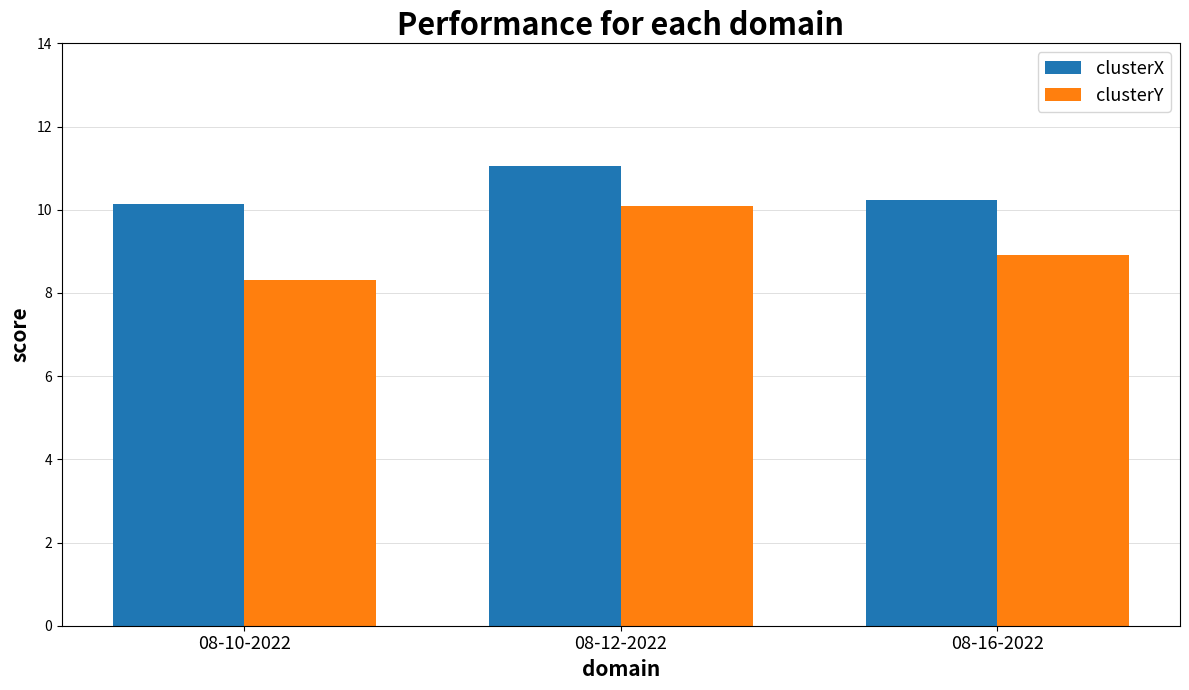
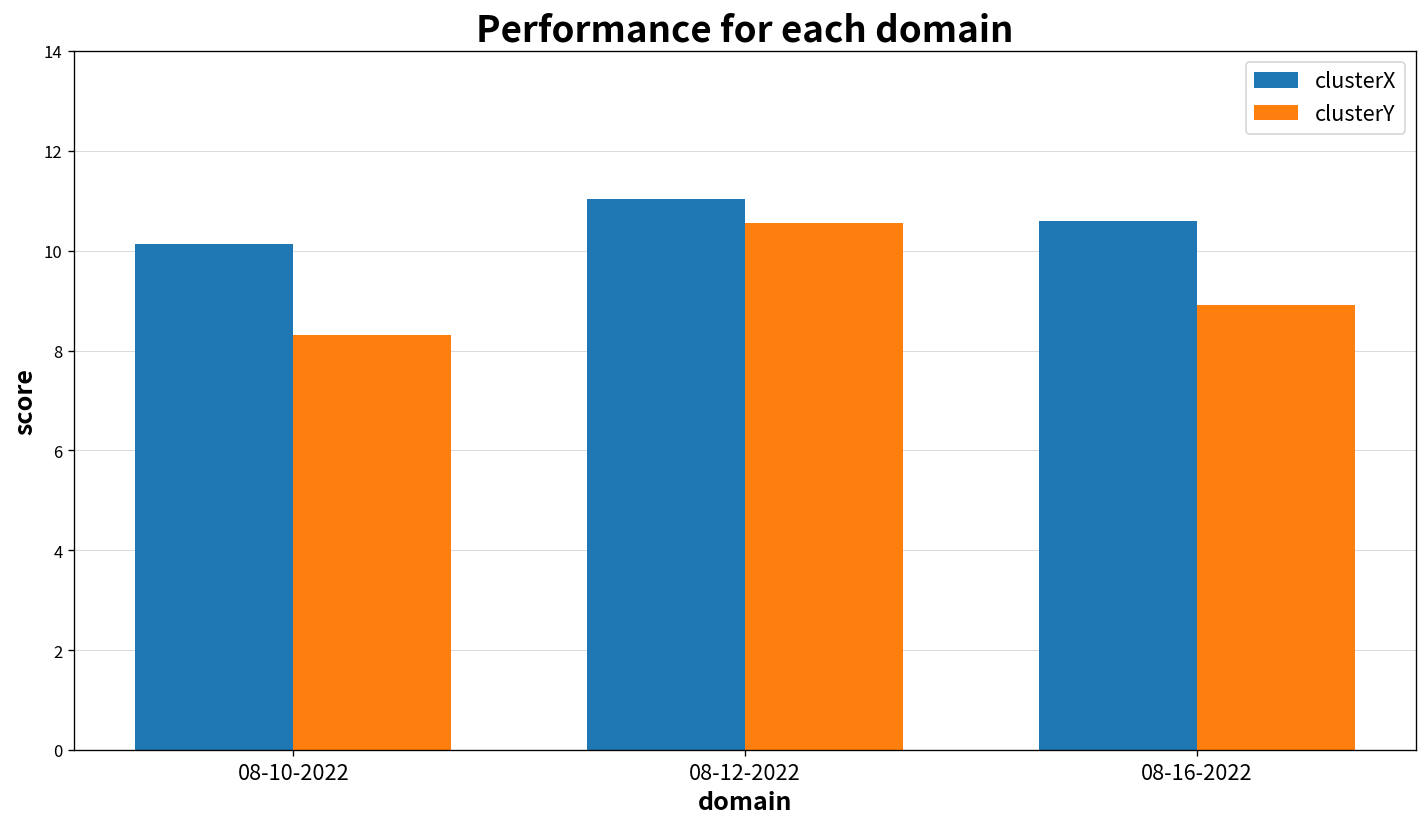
clusterY, 08-12-2022: 10.1 -> 10.5
clusterX, 08-16-2022: 10.2 -> 10.6
